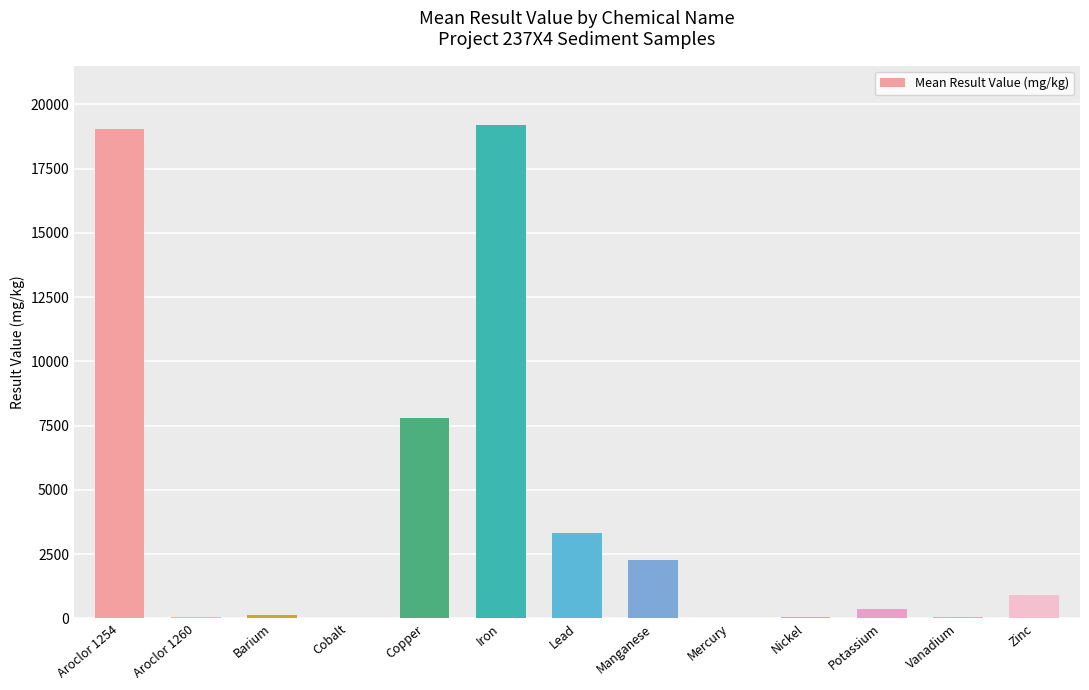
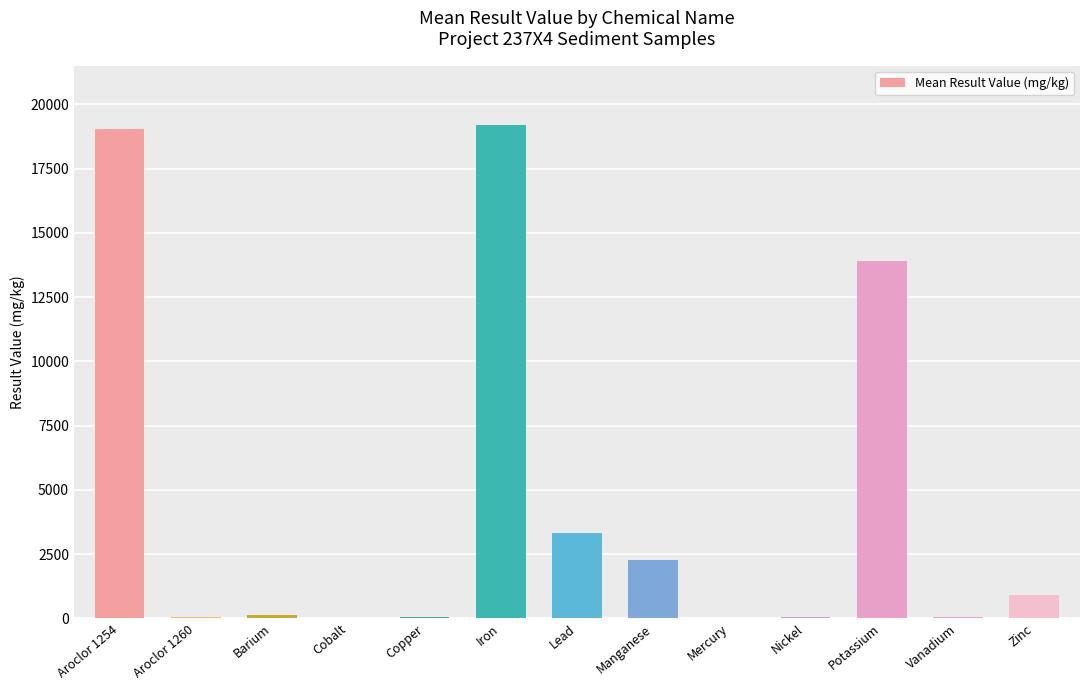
Copper: 7800 -> 0
Potassium: 400 -> 13900
